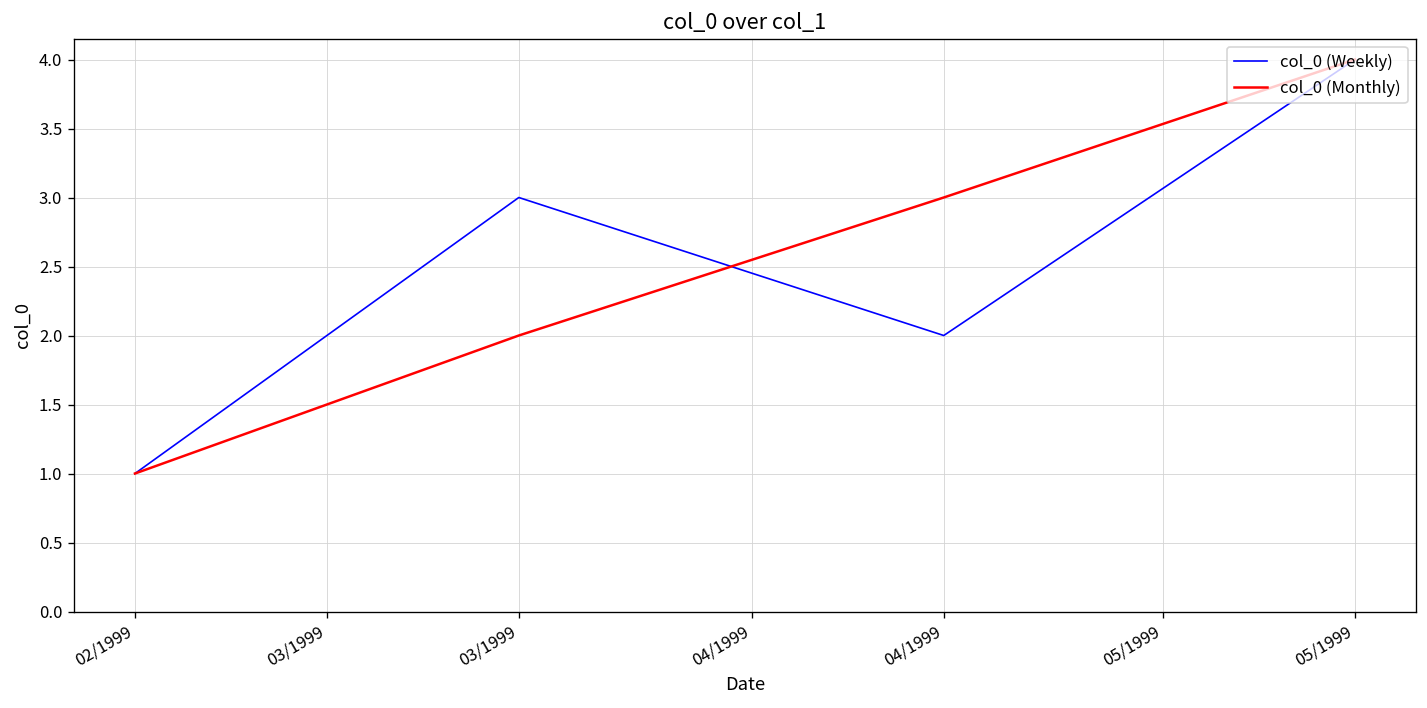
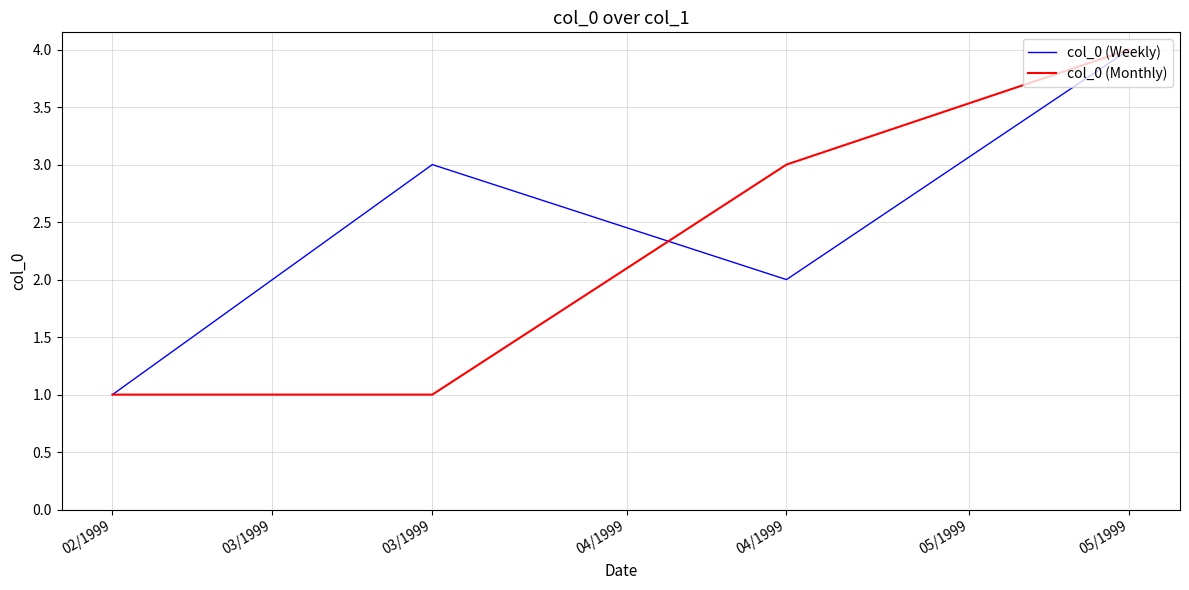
col_0 (Monthly), 03/1999: 2 -> 1
